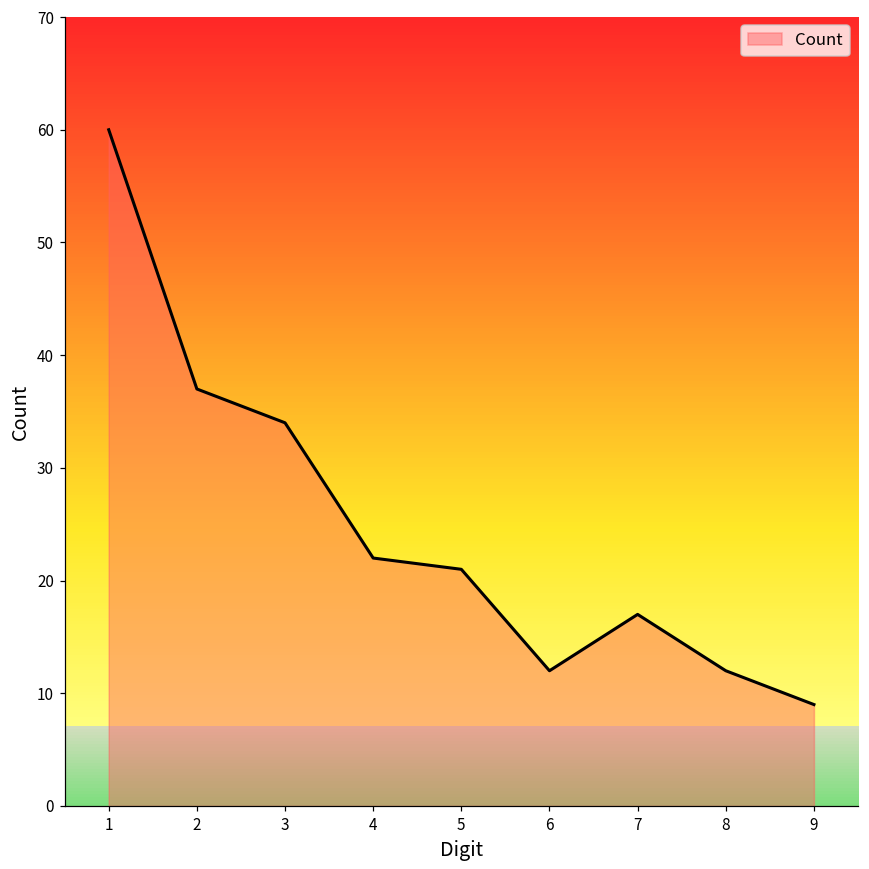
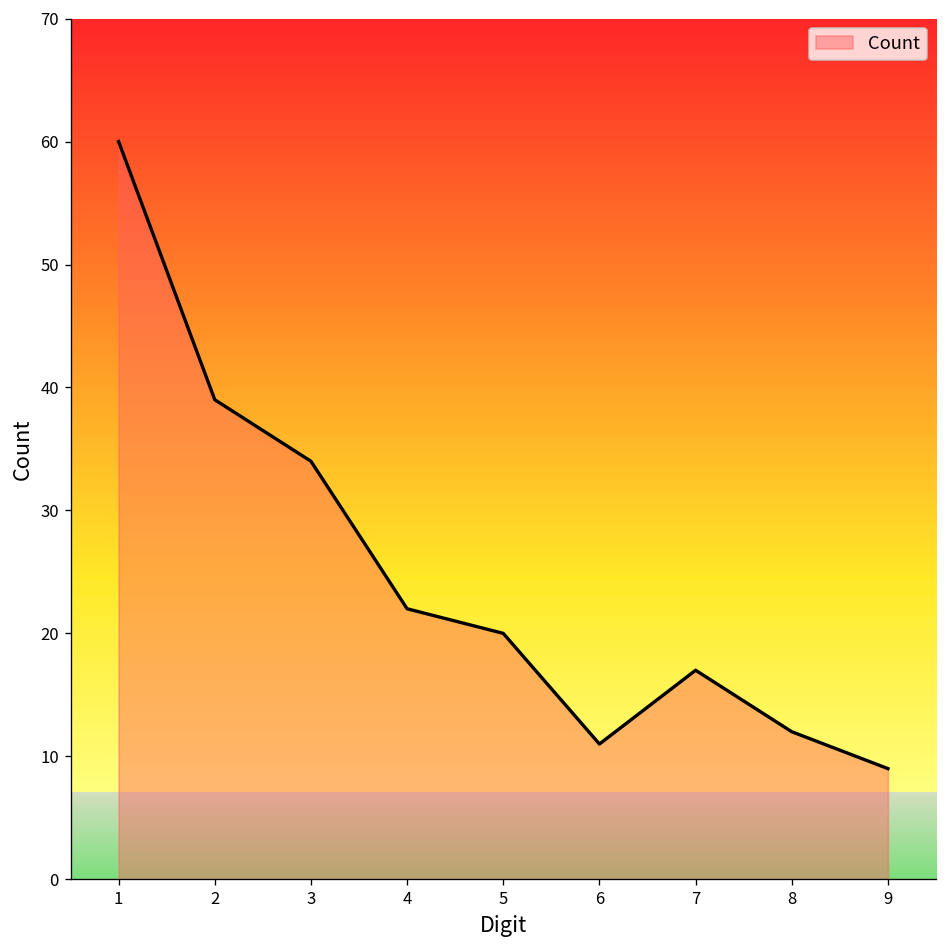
2: 37 -> 39
5: 21 -> 20
6: 12 -> 11
